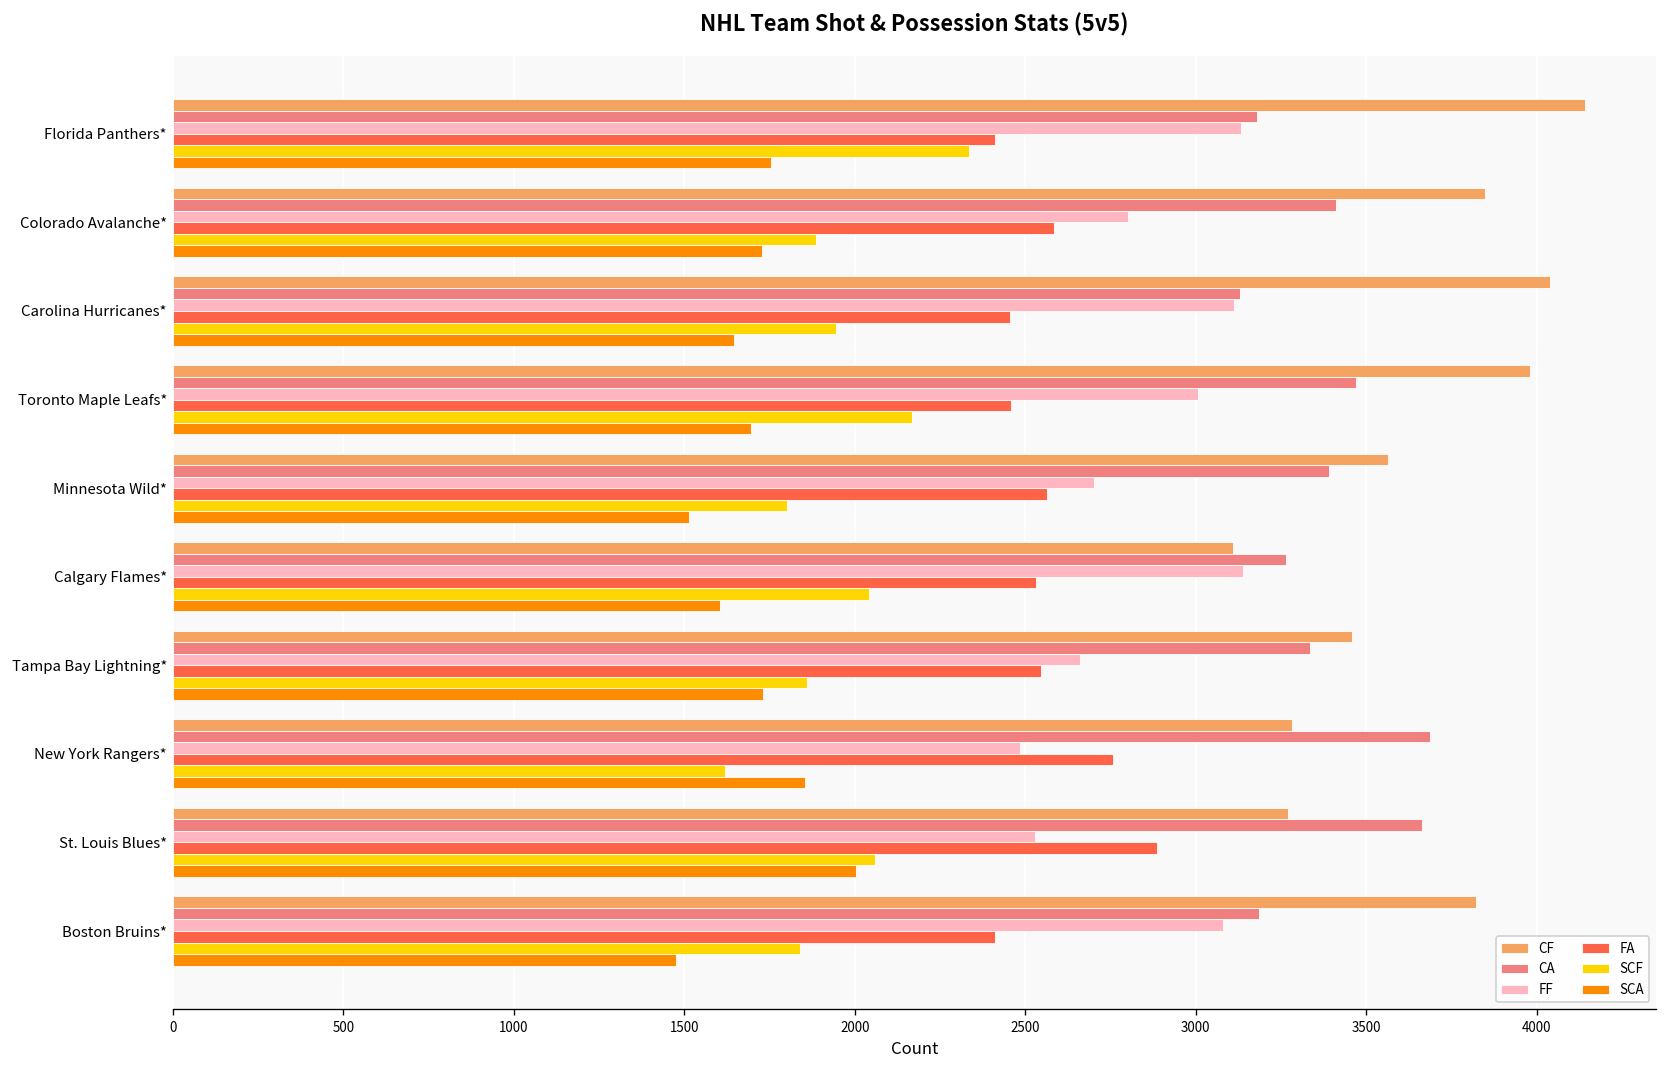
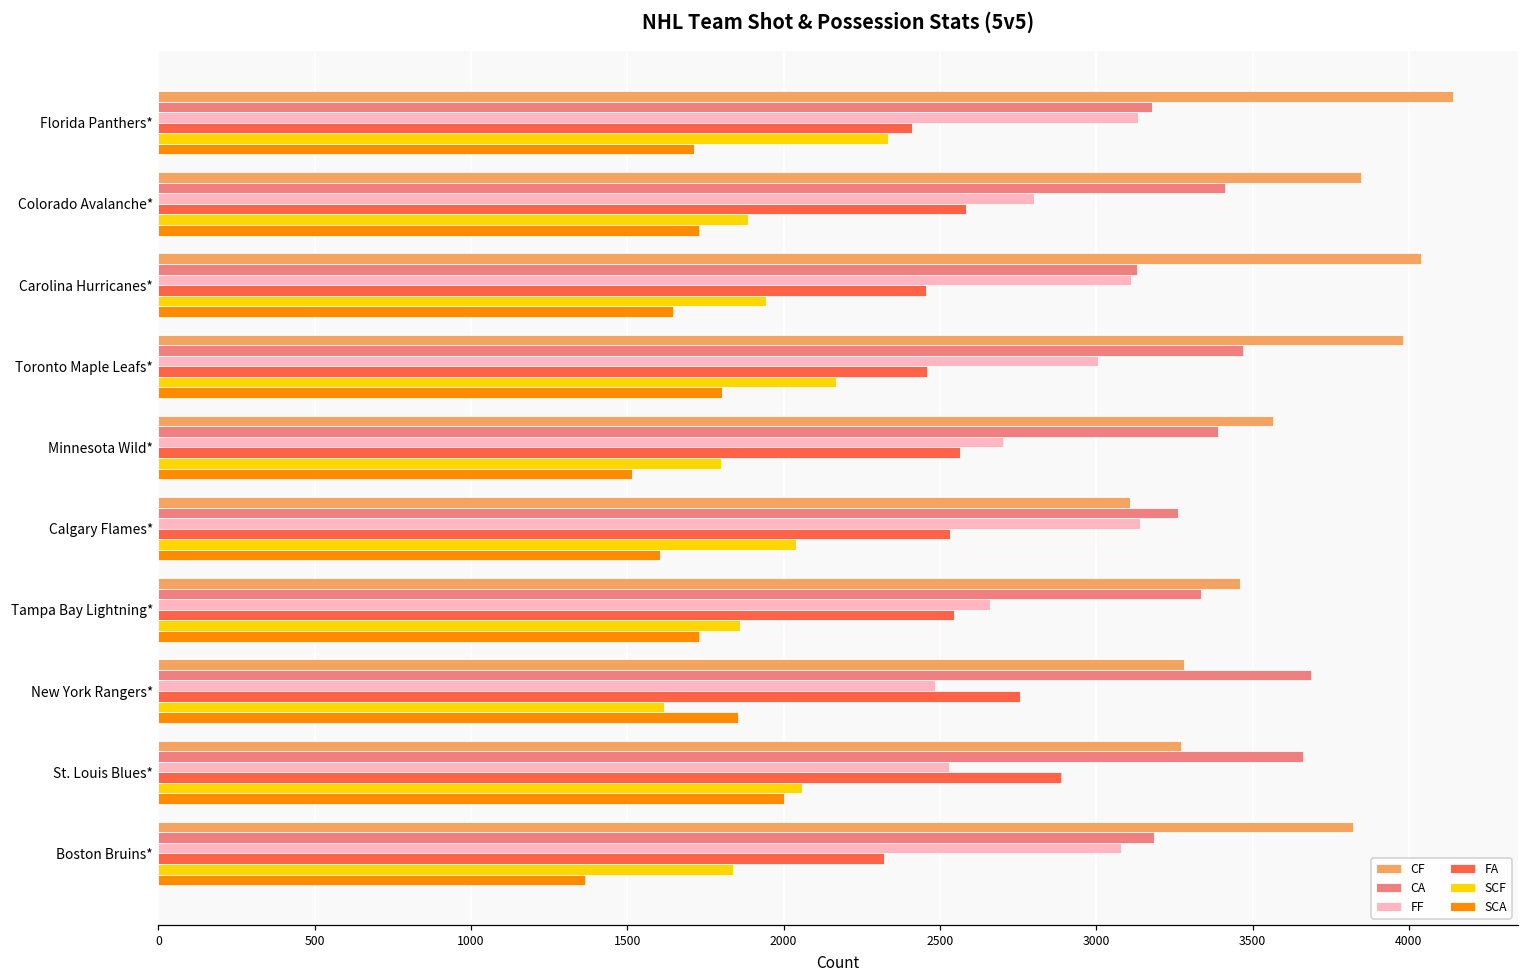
SCA, Florida Panthers*: 1750 -> 1710
SCA, Toronto Maple Leafs*: 1690 -> 1800
FA, Boston Bruins*: 2410 -> 2320
SCA, Boston Bruins*: 1480 -> 1370
